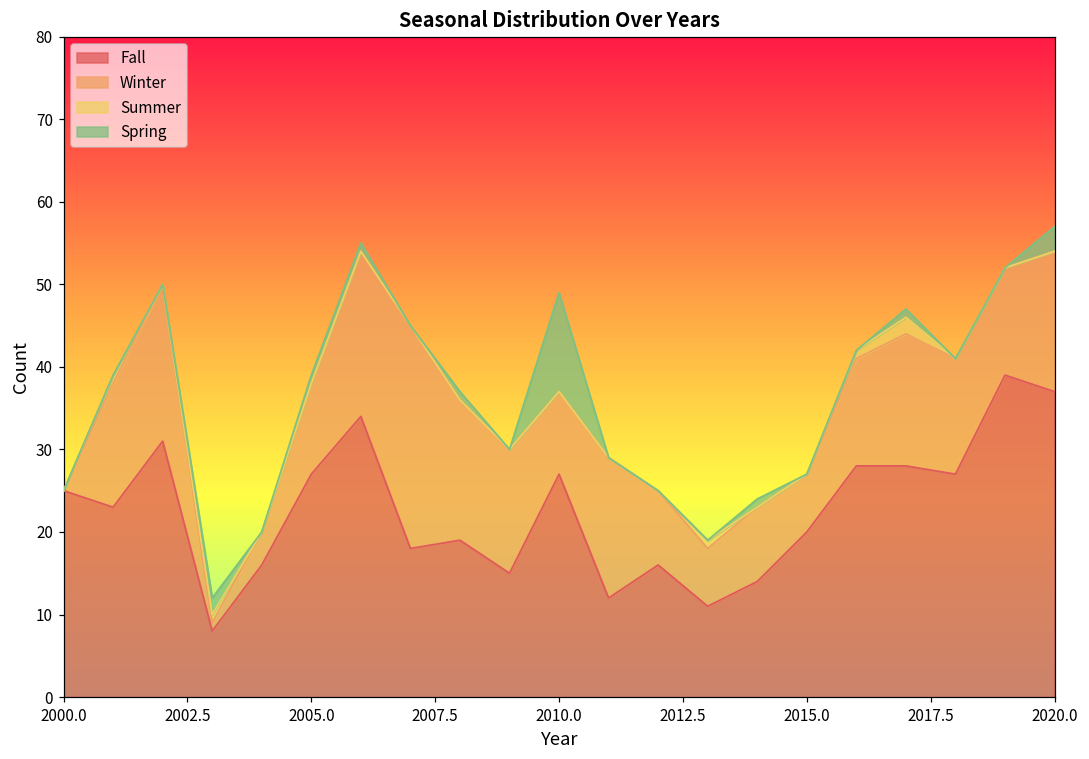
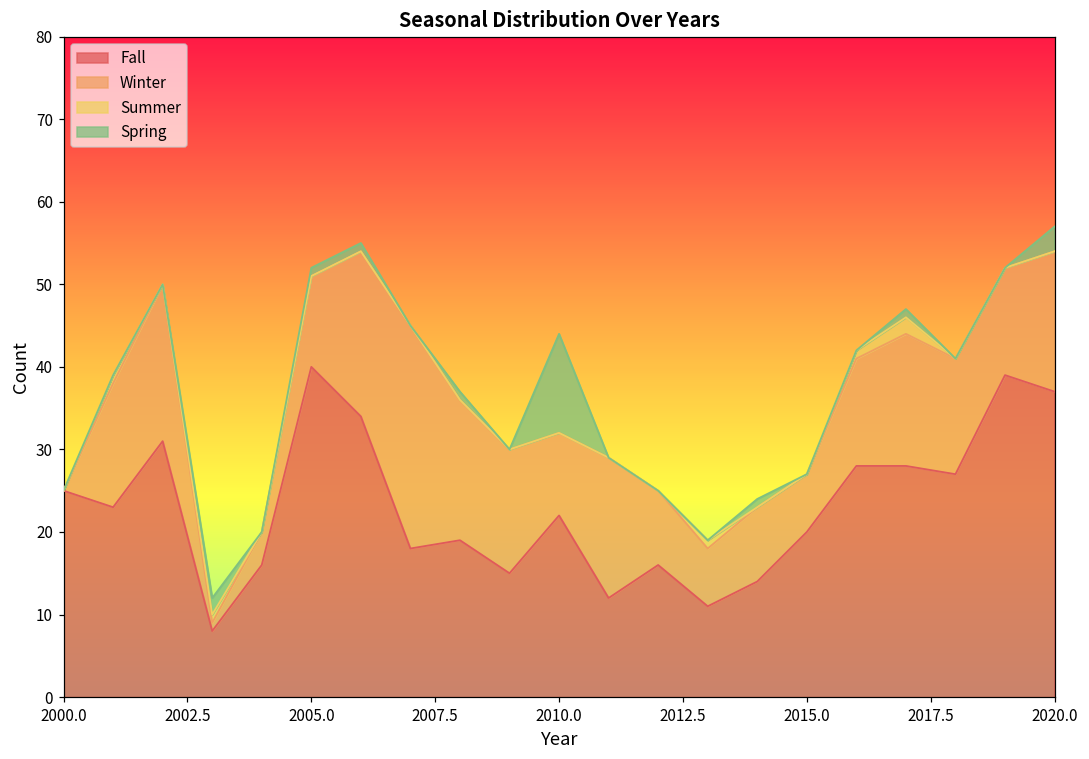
Fall, 2005.0: 27 -> 40
Fall, 2010.0: 27 -> 22
